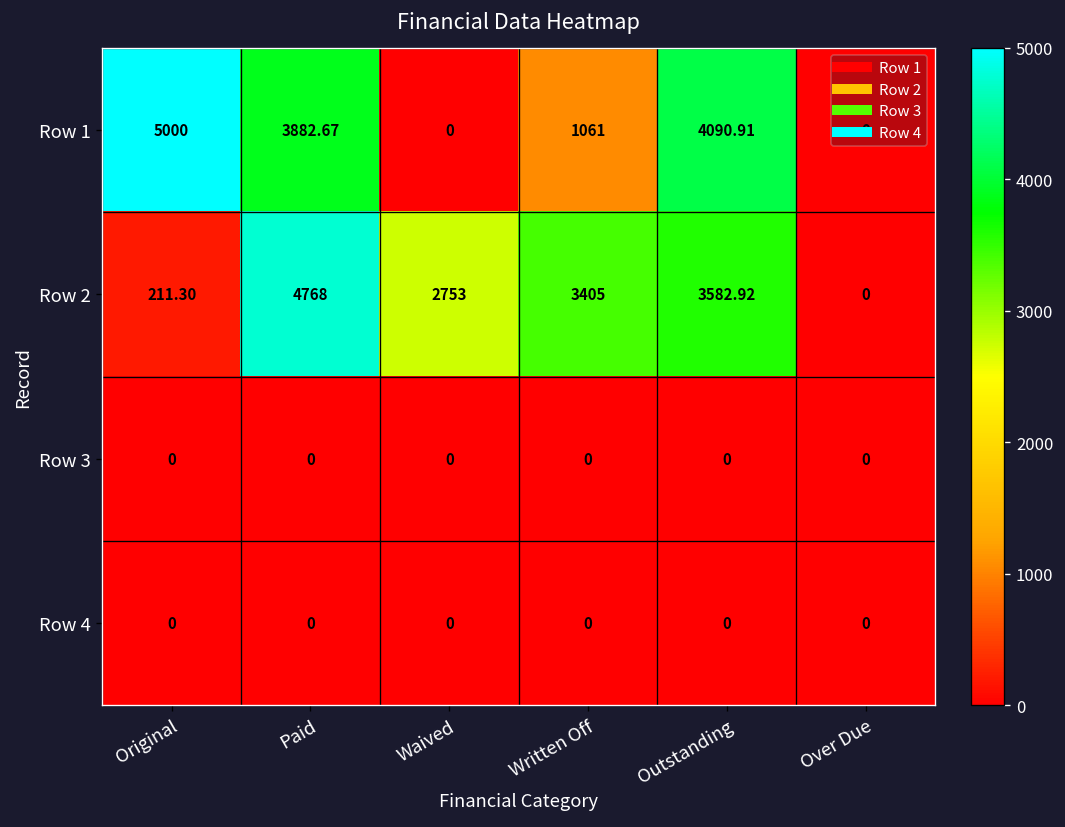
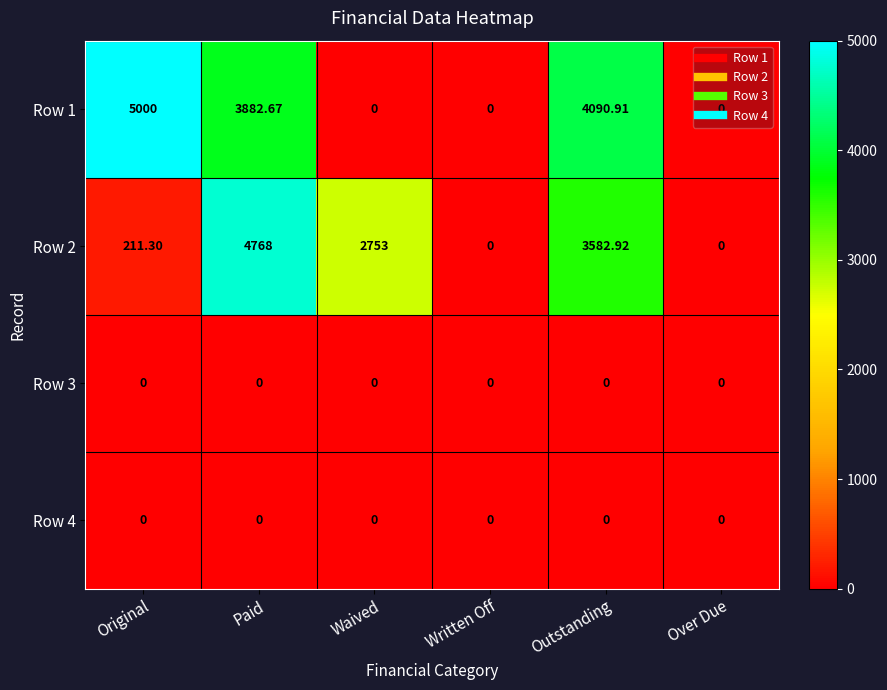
Row 1, Written Off: 1061 -> 0
Row 2, Written Off: 3405 -> 0
